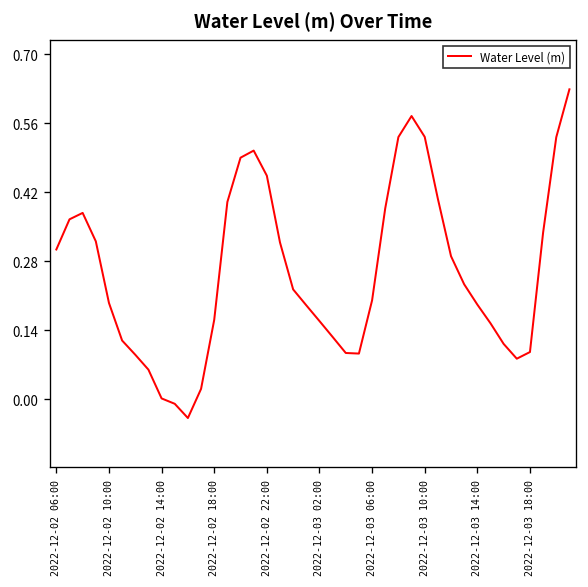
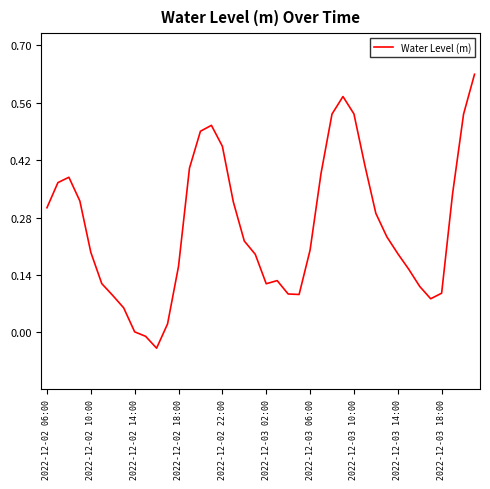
2022-12-03 02:00: 0.16 -> 0.12
